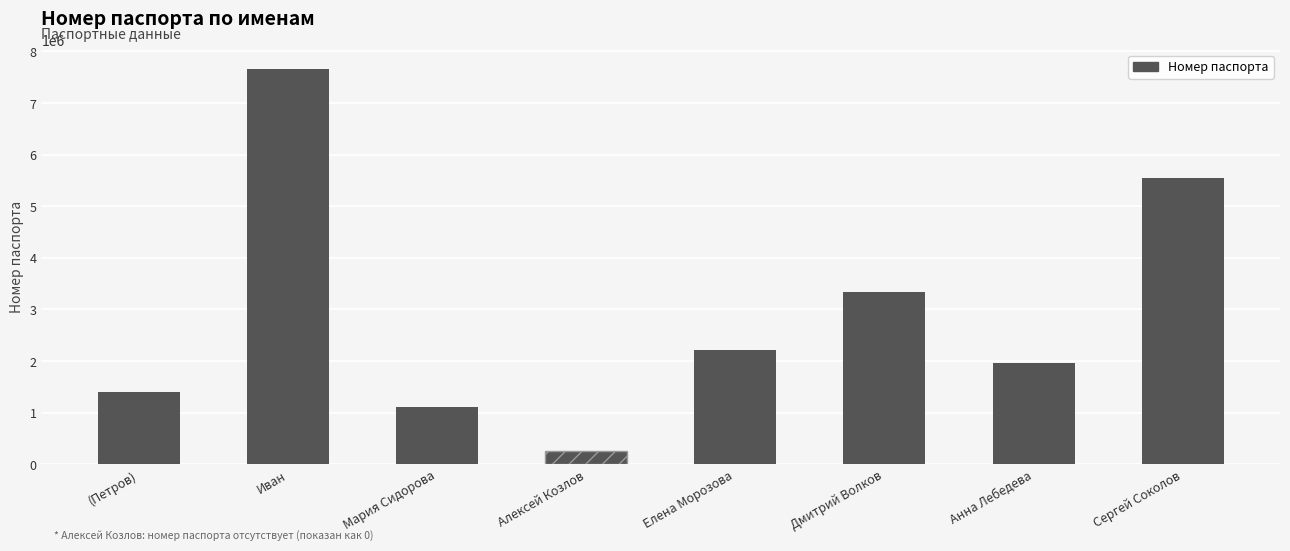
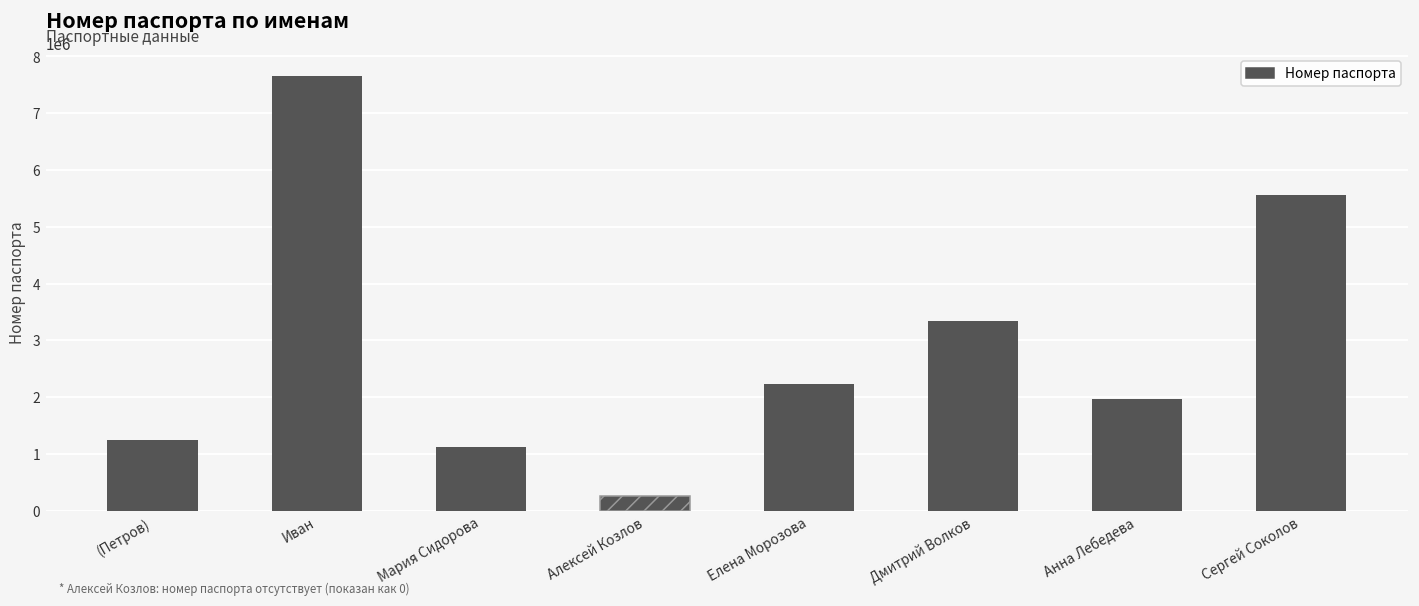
(Петров): 1400000 -> 1200000
